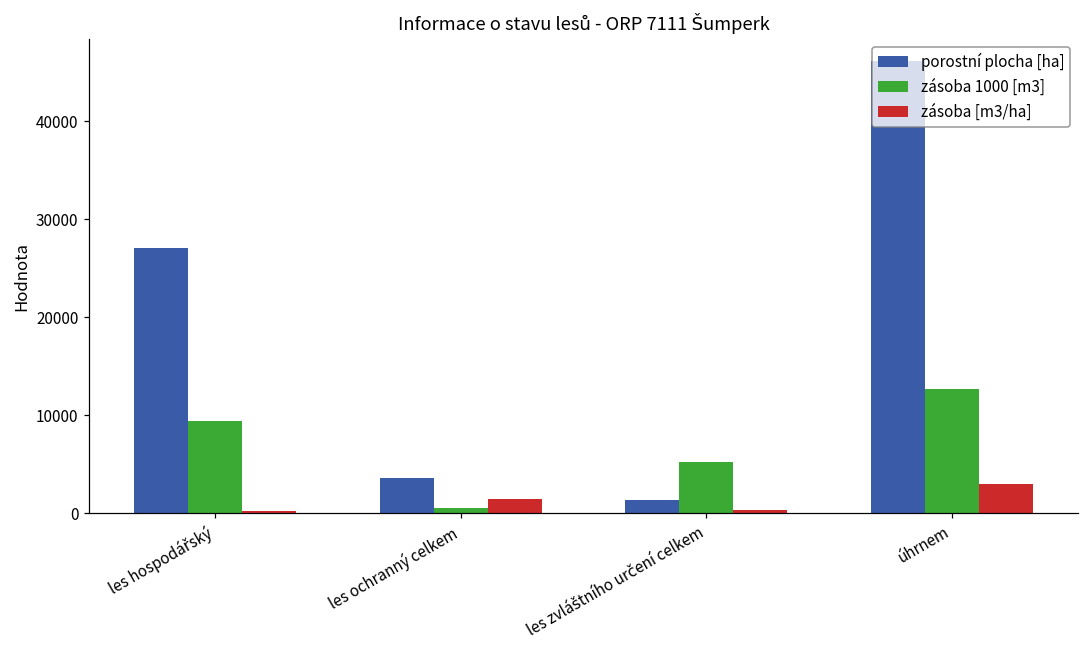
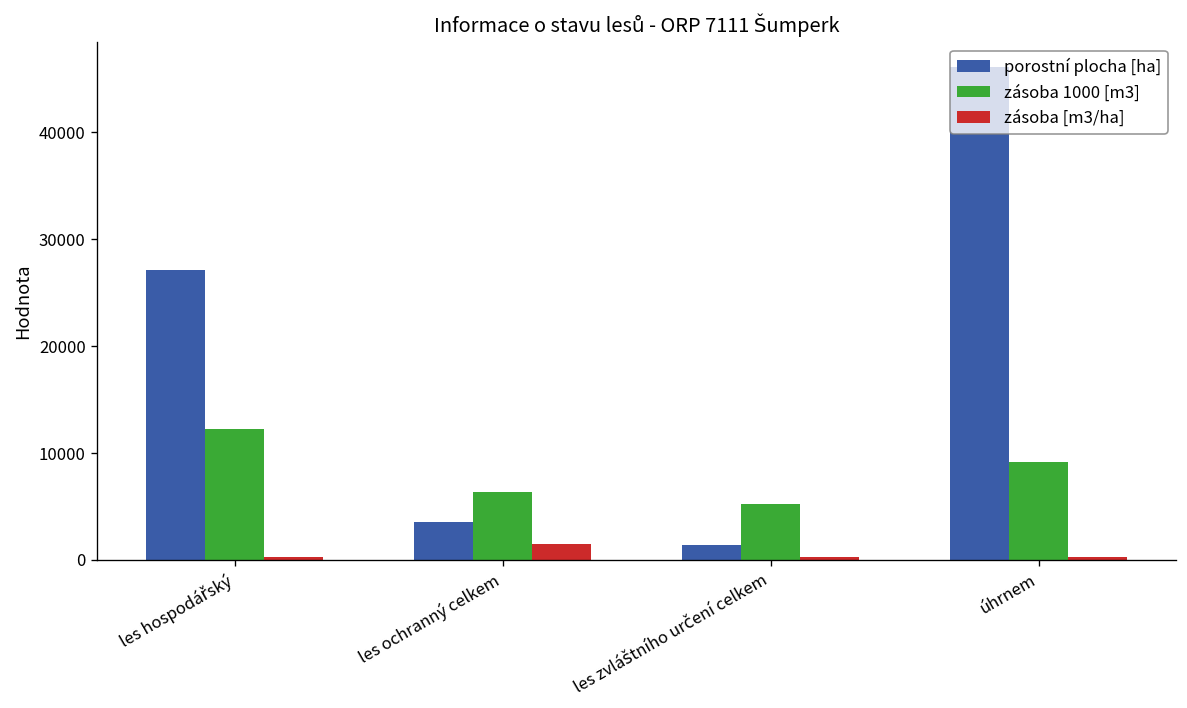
zásoba 1000 [m3], les hospodářský: 9000 -> 12000
zásoba 1000 [m3], les ochranný celkem: 1000 -> 6000
zásoba 1000 [m3], úhrnem: 13000 -> 9000
zásoba [m3/ha], úhrnem: 3000 -> 0
